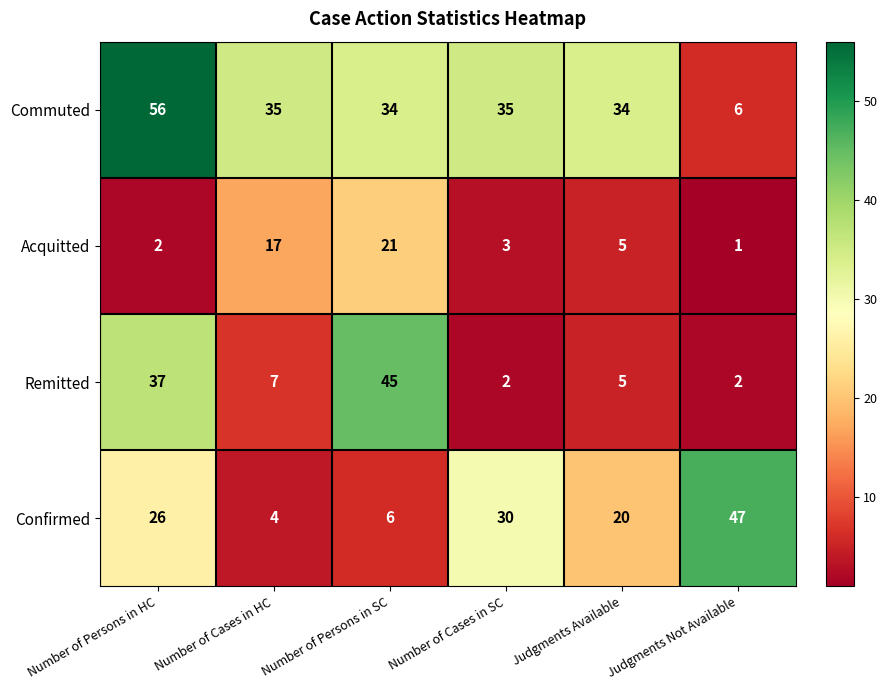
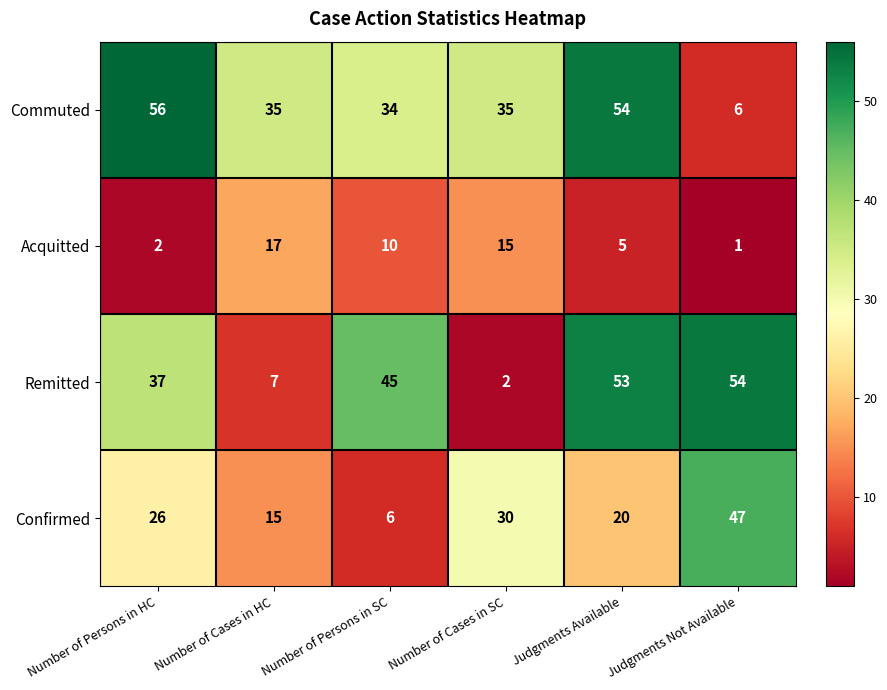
Commuted, Judgments Available: 34 -> 54
Acquitted, Number of Persons in SC: 21 -> 10
Acquitted, Number of Cases in SC: 3 -> 15
Remitted, Judgments Available: 5 -> 53
Remitted, Judgments Not Available: 2 -> 54
Confirmed, Number of Cases in HC: 4 -> 15
